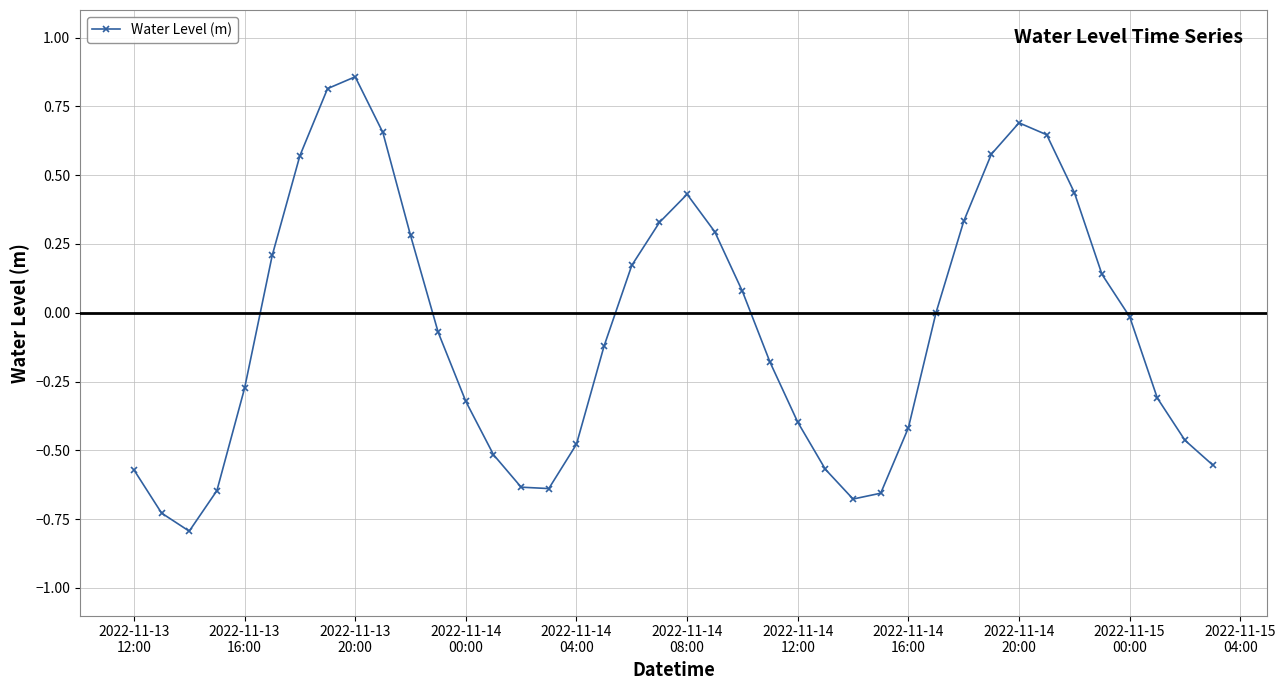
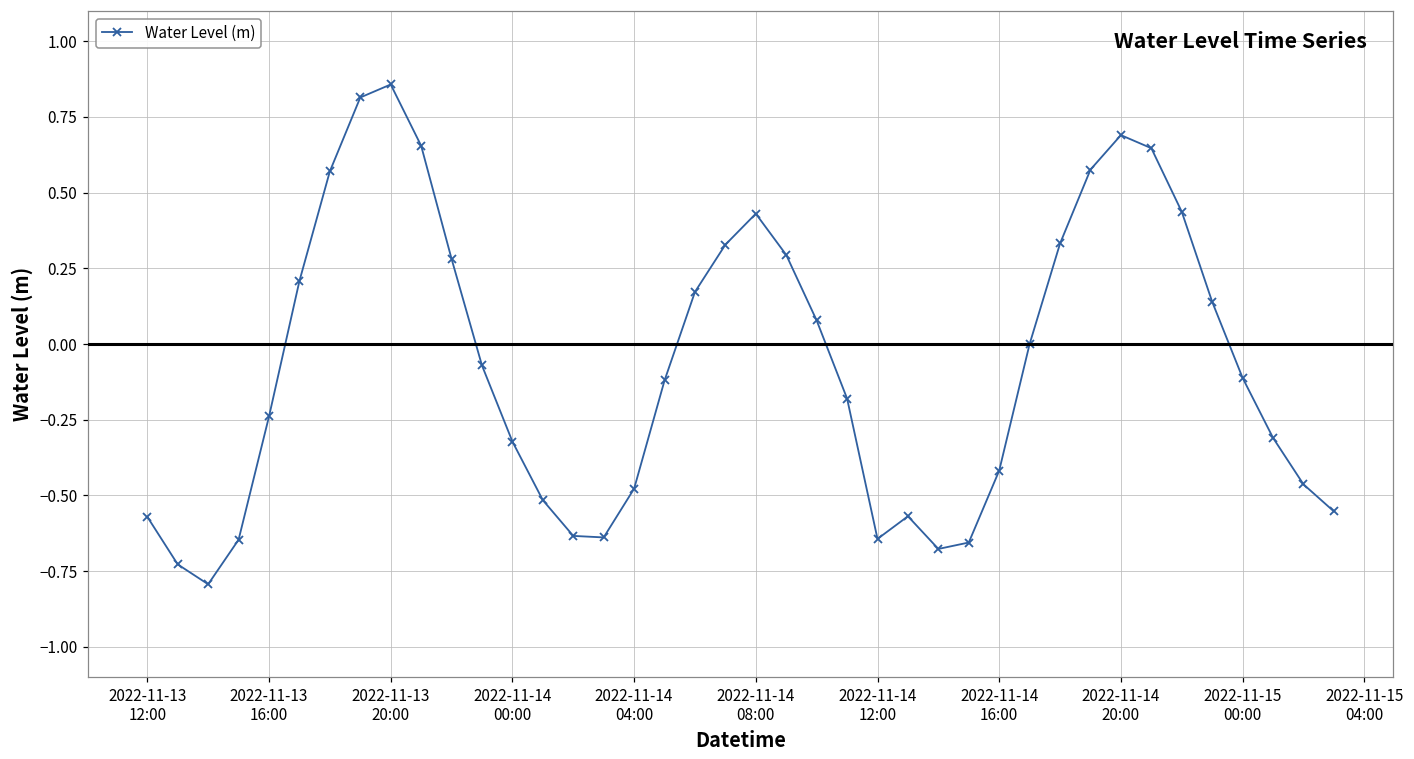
2022-11-13 16:00: -0.27 -> -0.24
2022-11-14 12:00: -0.40 -> -0.64
2022-11-15 00:00: -0.01 -> -0.11
